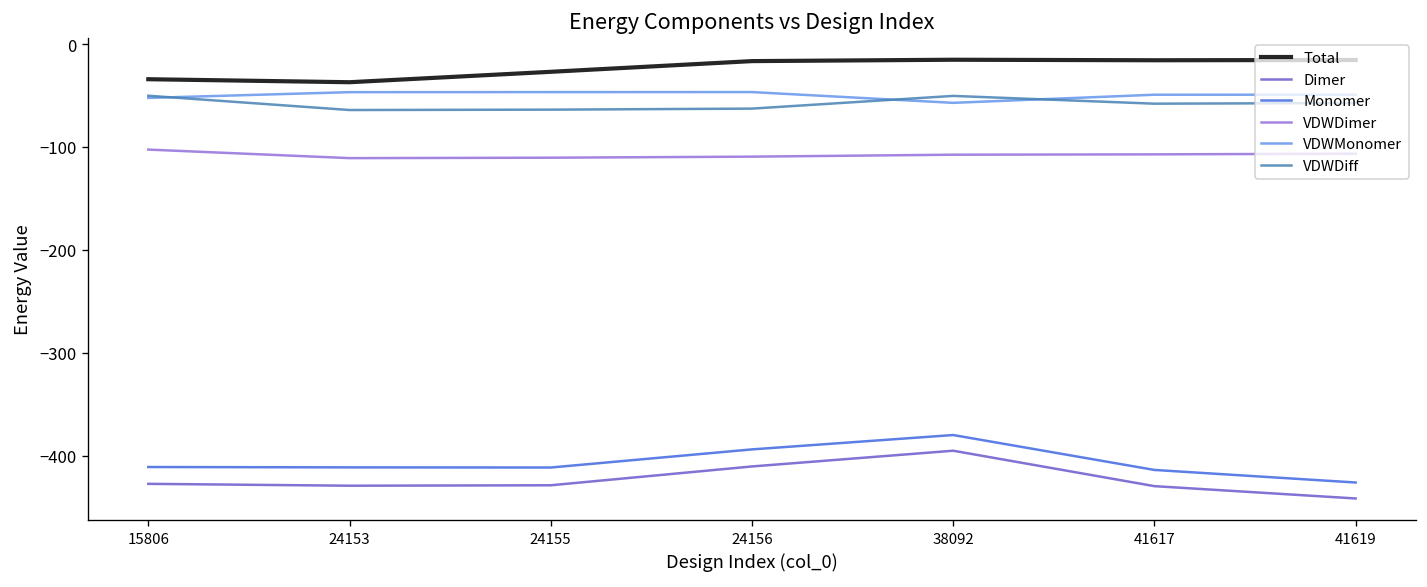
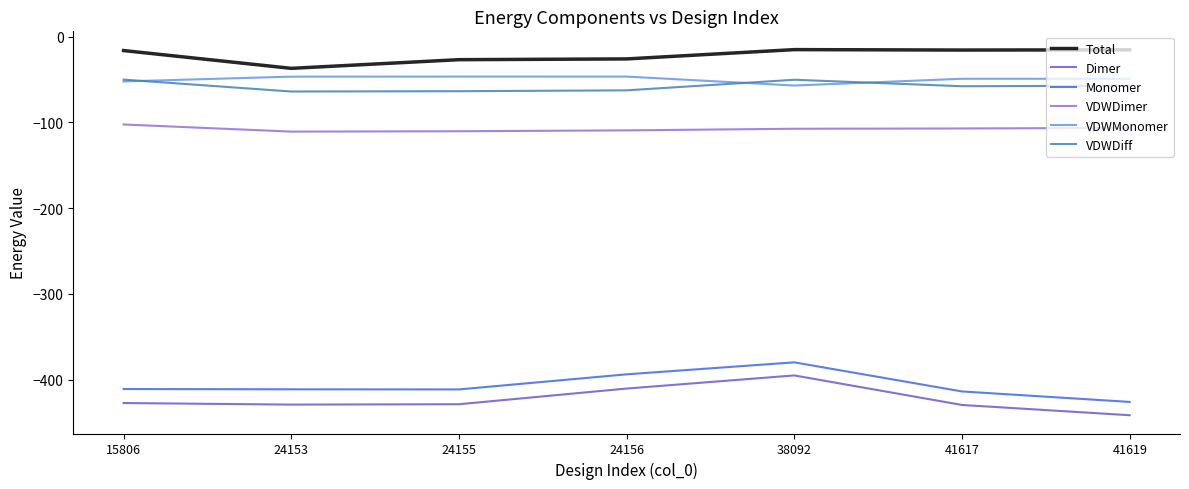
Total, 15806: -30 -> -20
Total, 24156: -20 -> -30
